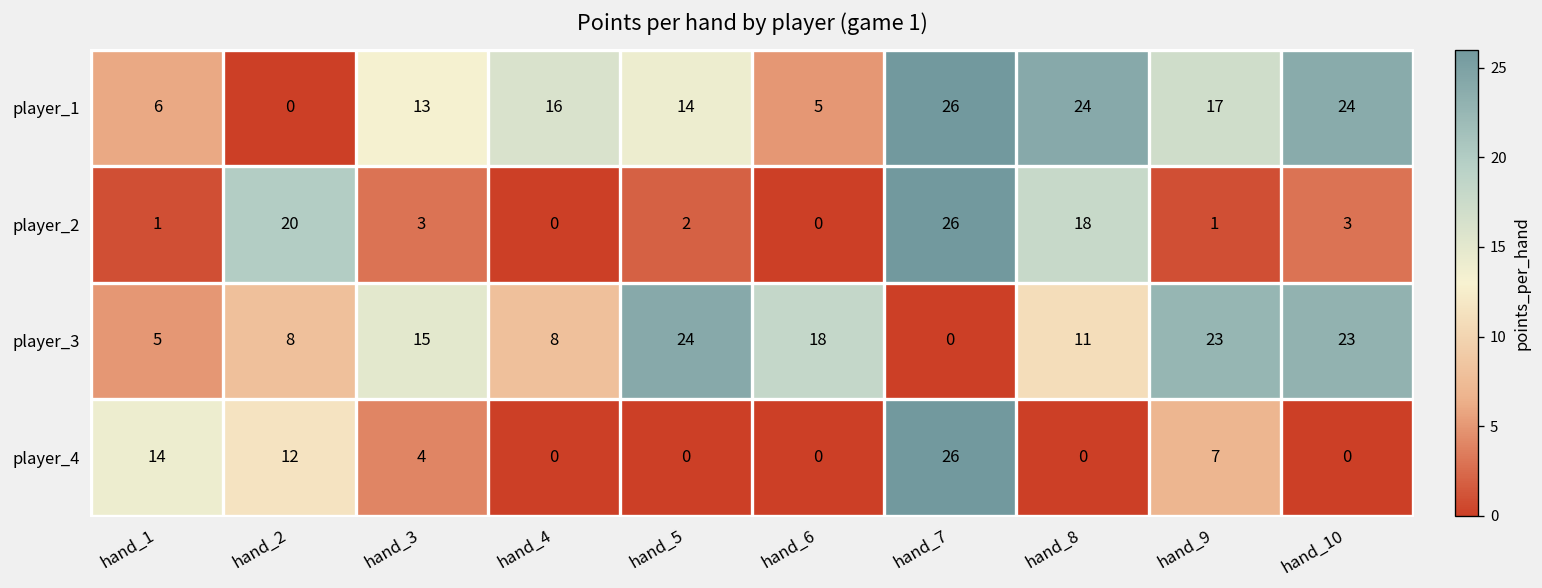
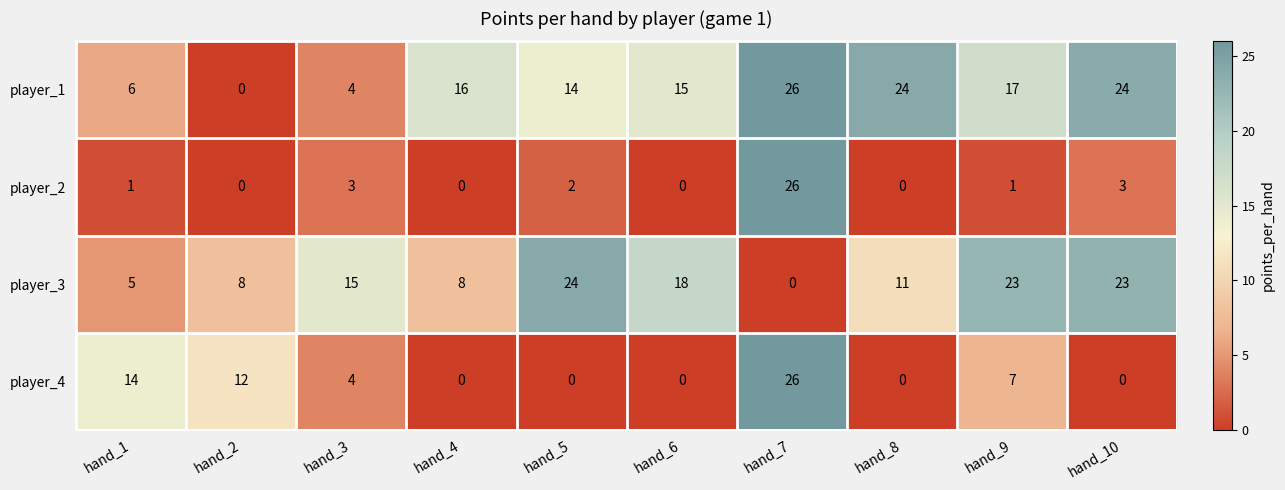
player_1, hand_3: 13 -> 4
player_1, hand_6: 5 -> 15
player_2, hand_2: 20 -> 0
player_2, hand_8: 18 -> 0
